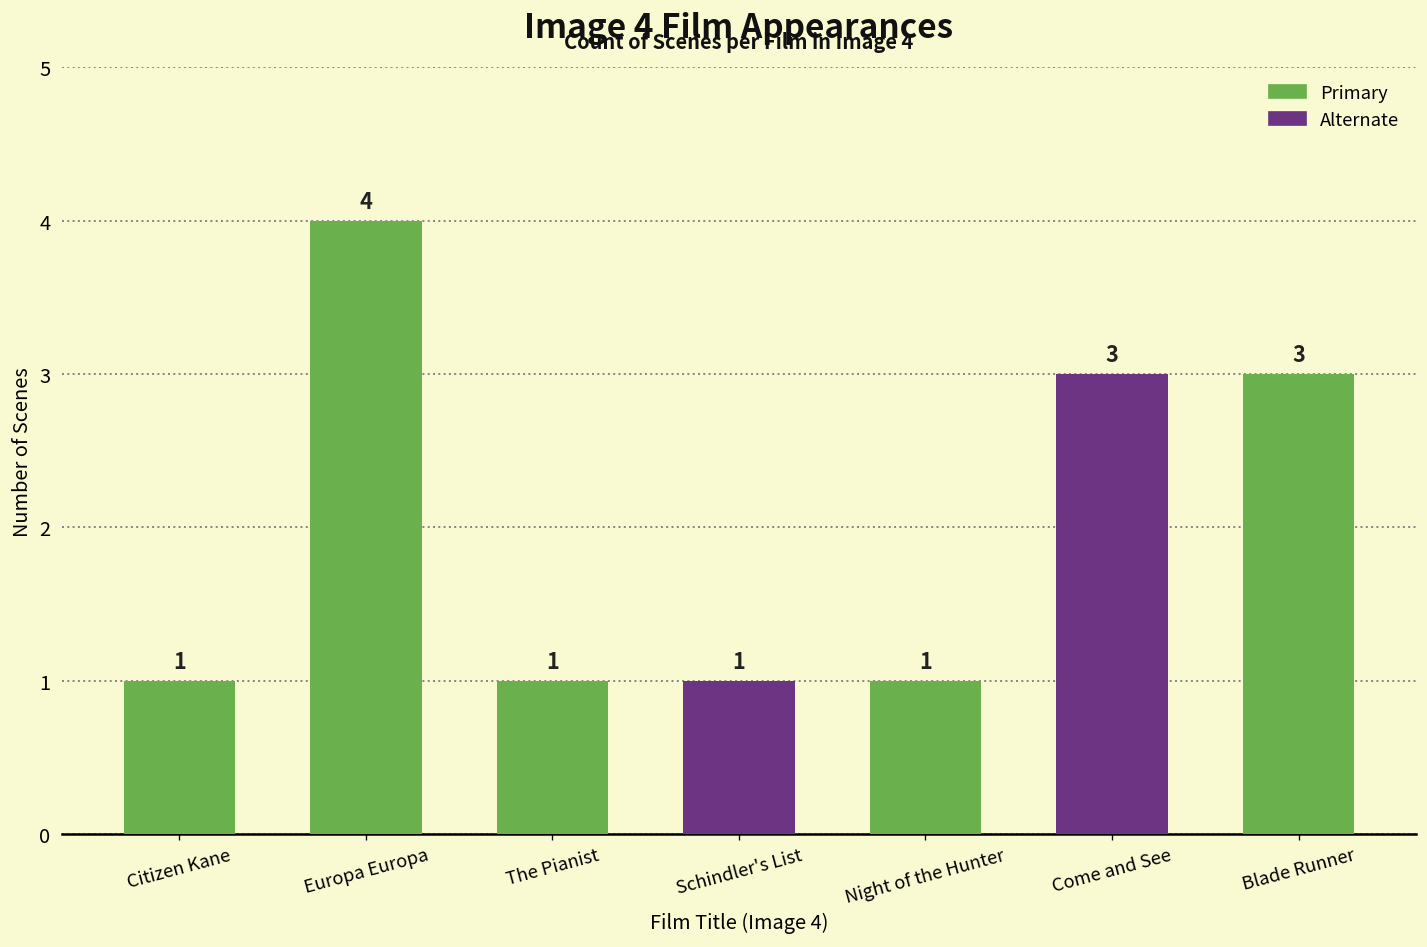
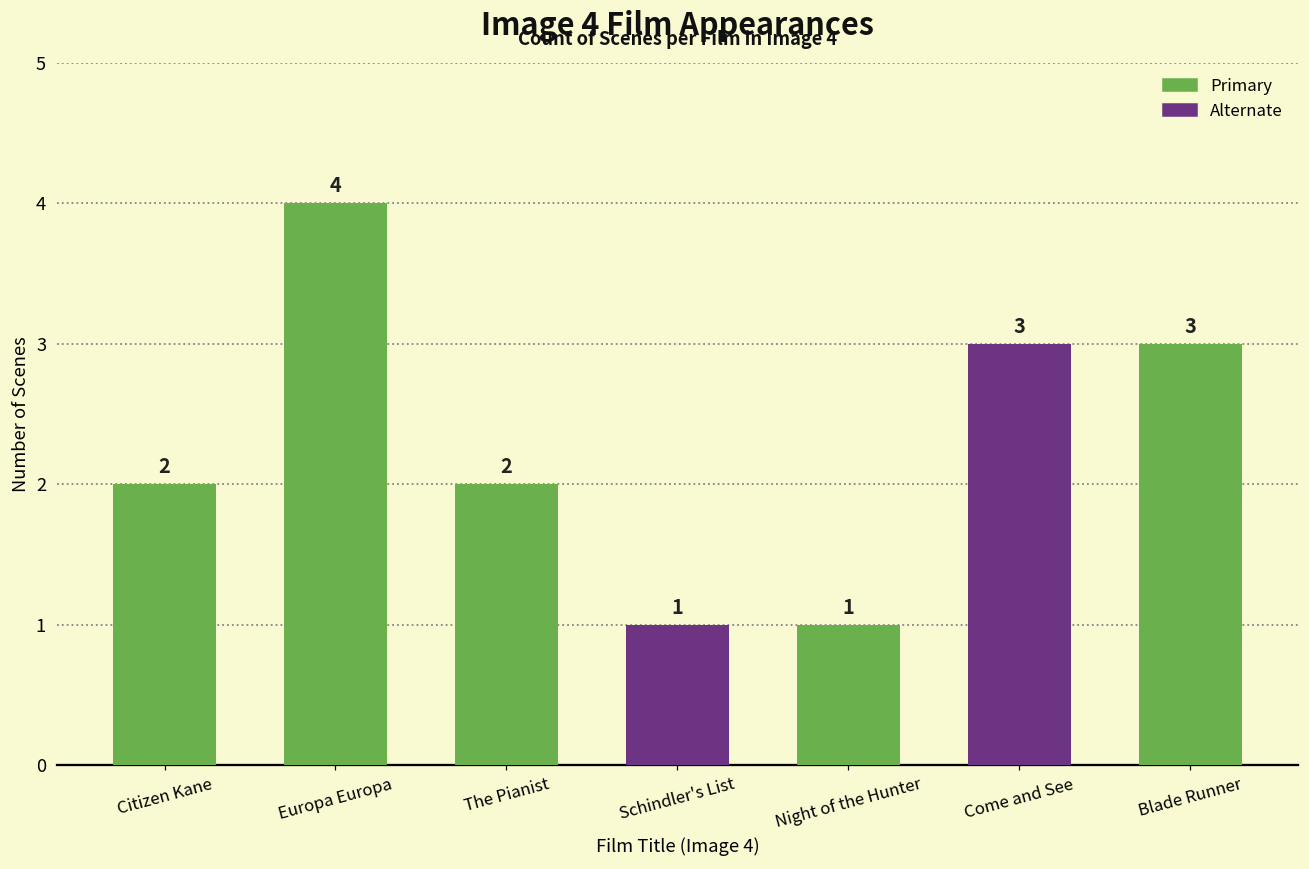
Citizen Kane: 1 -> 2
The Pianist: 1 -> 2
